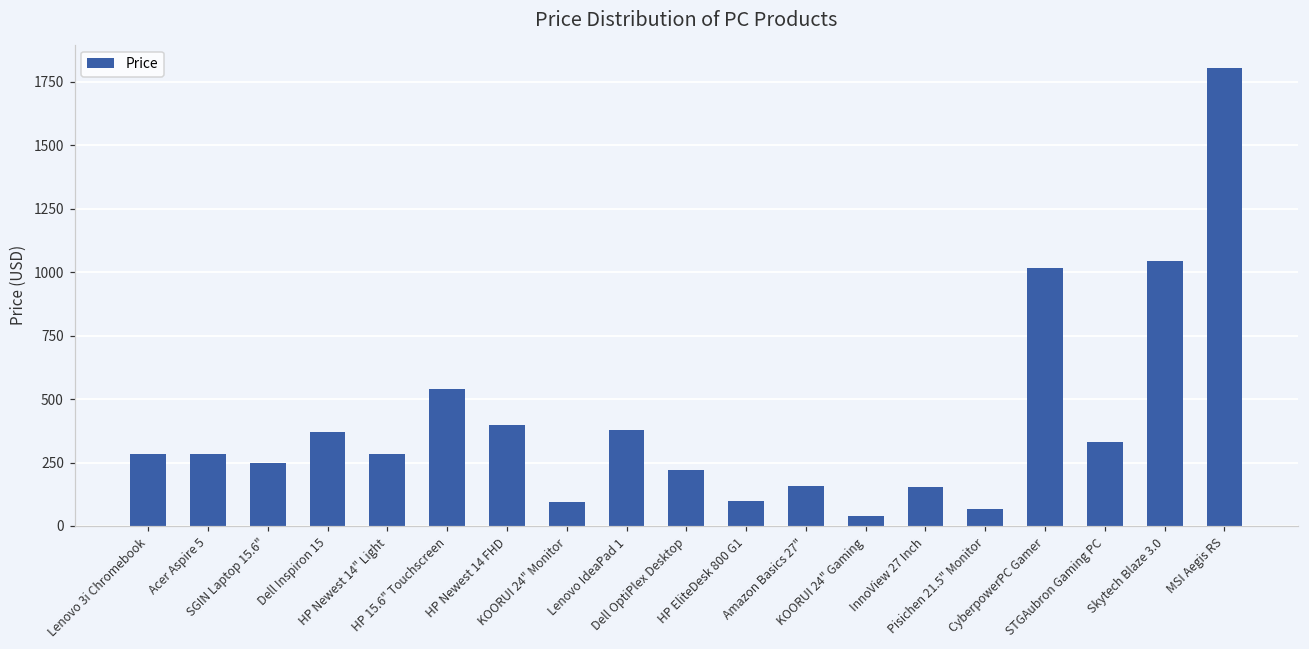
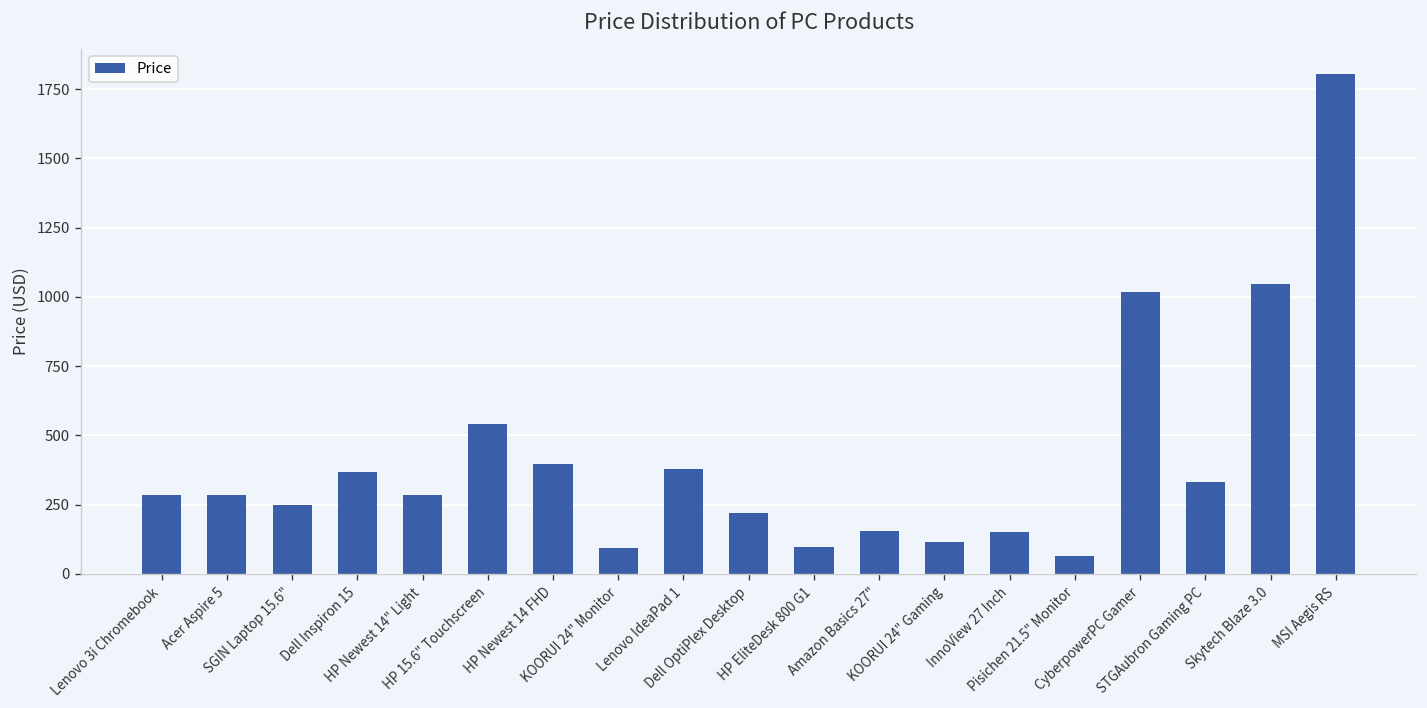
KOORUI 24" Gaming: 40 -> 110
